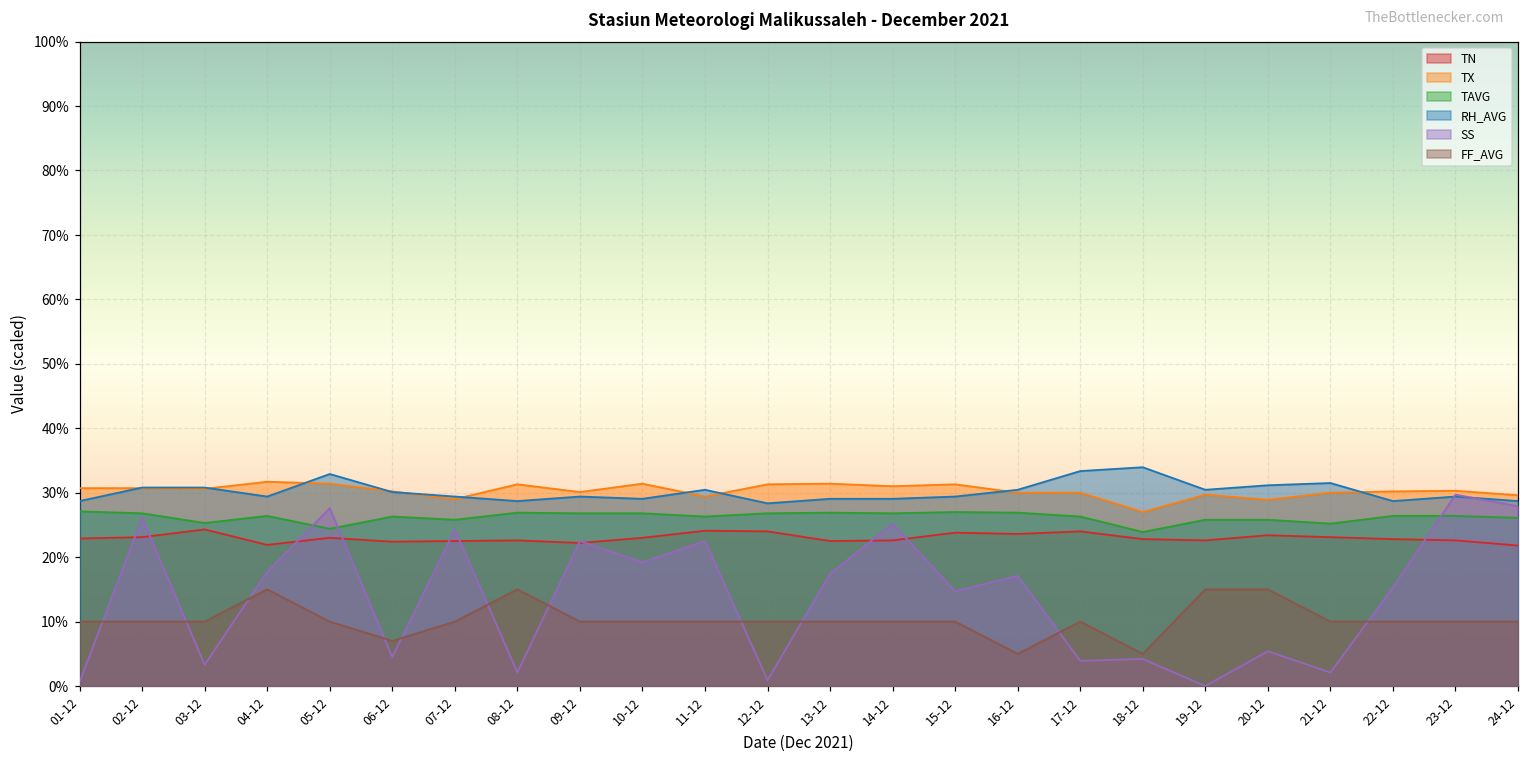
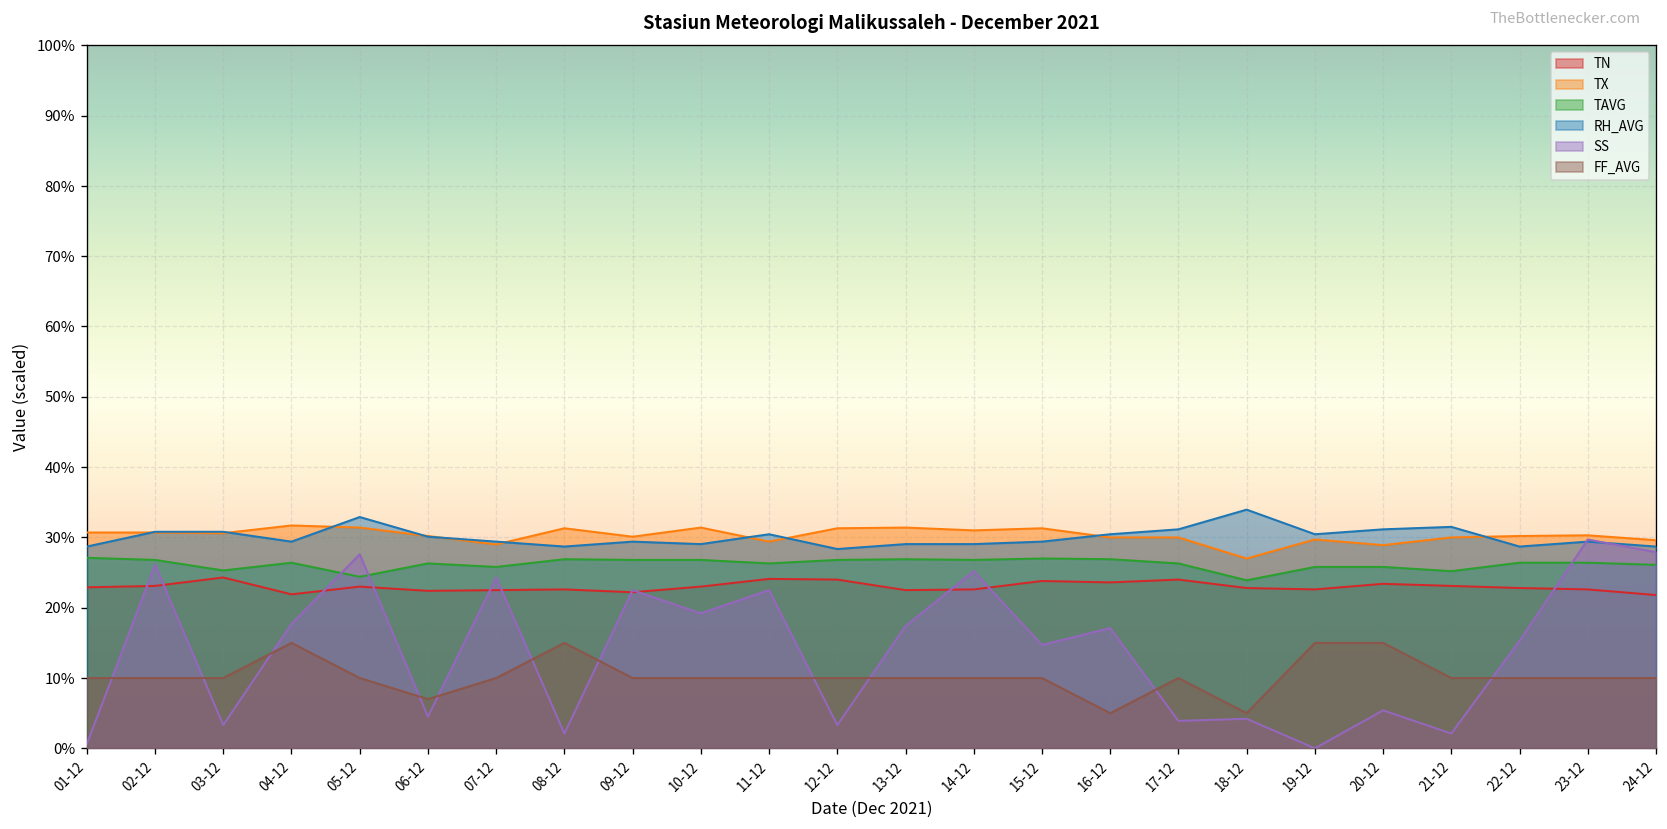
SS, 12-12: 1% -> 3%
RH_AVG, 17-12: 33% -> 31%
